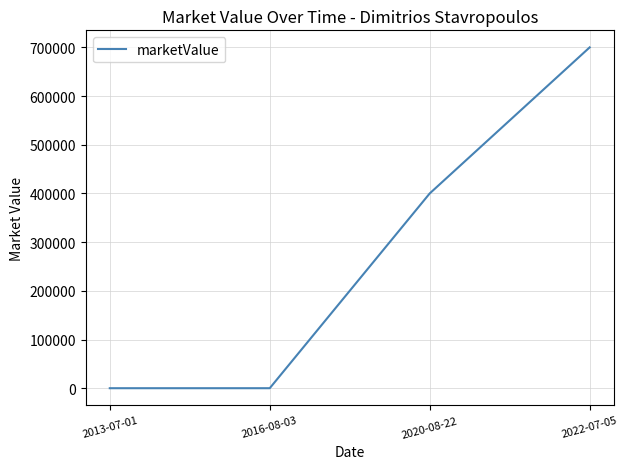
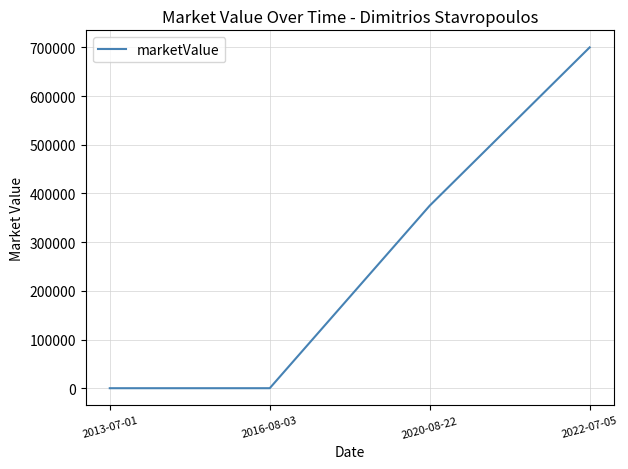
2020-08-22: 400000 -> 370000
